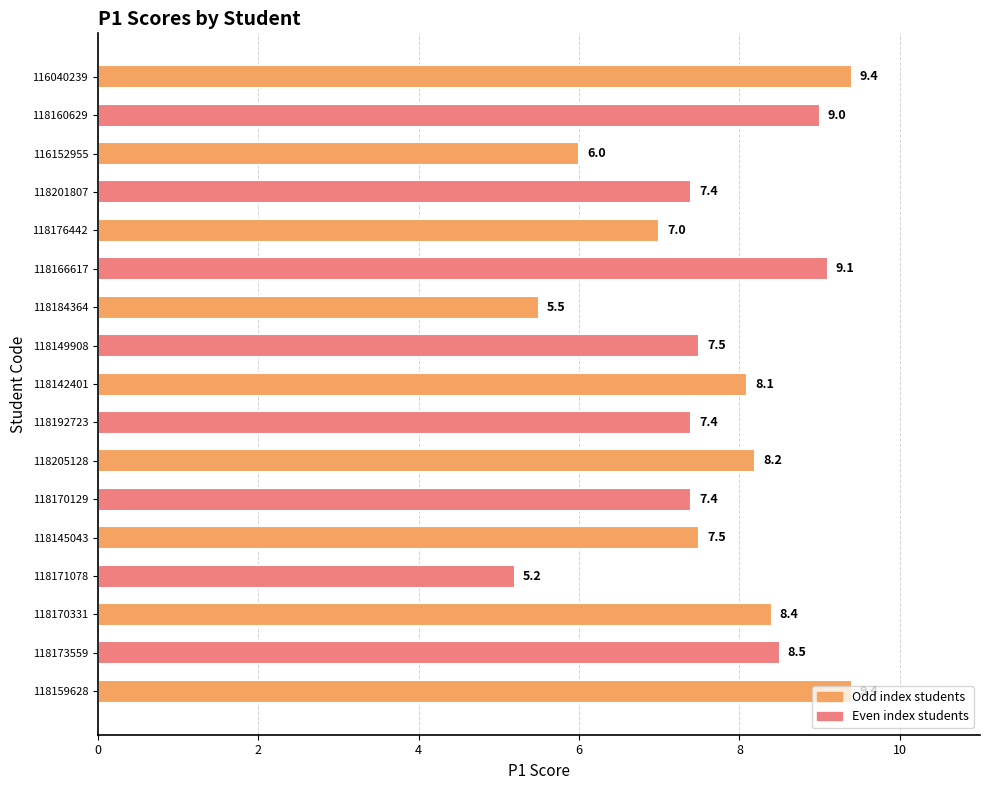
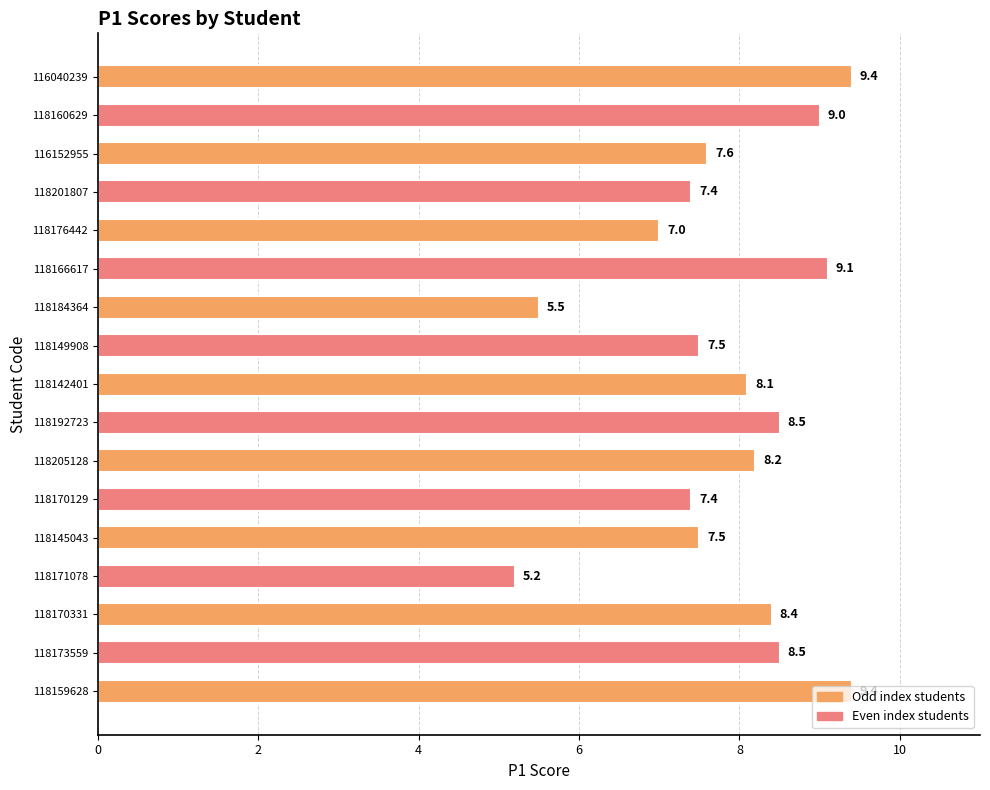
116152955: 6.0 -> 7.6
118192723: 7.4 -> 8.5
